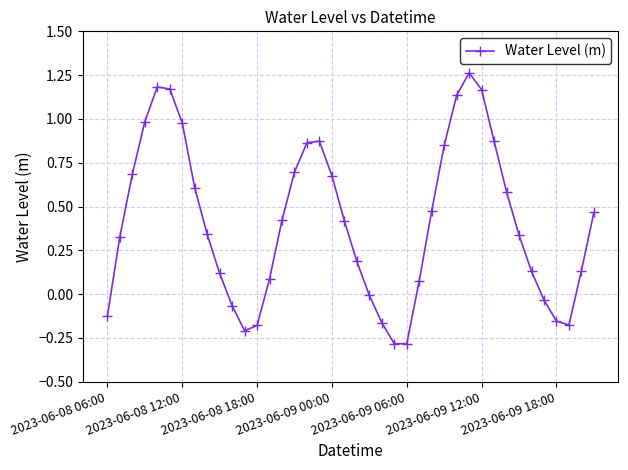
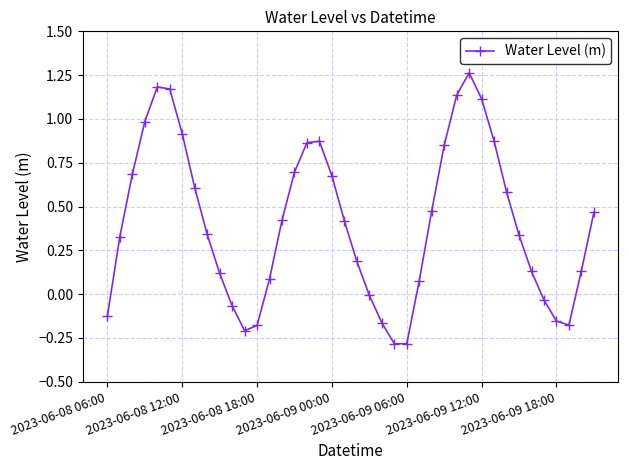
2023-06-08 12:00: 0.98 -> 0.92
2023-06-09 12:00: 1.17 -> 1.11
